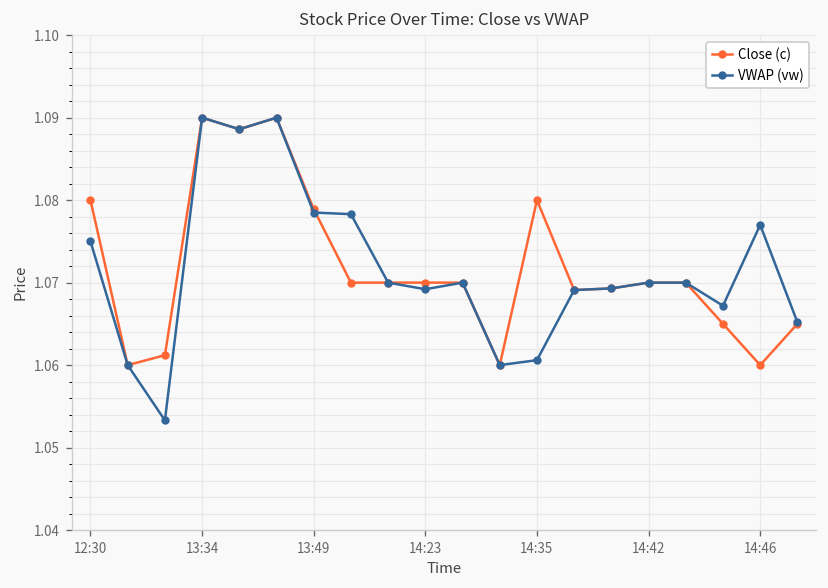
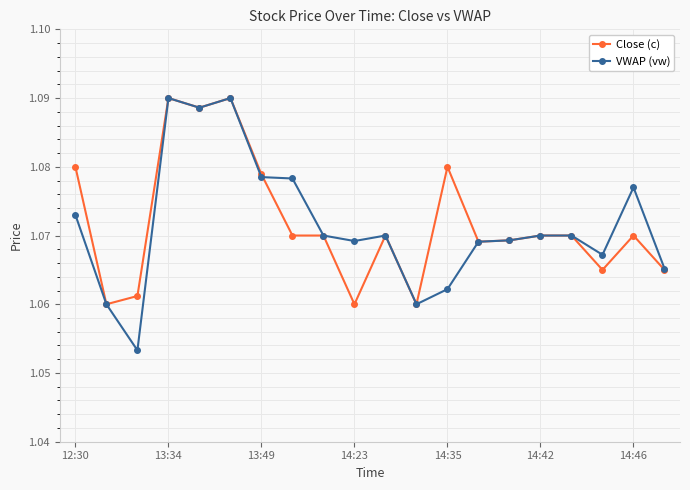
VWAP (vw), 12:30: 1.075 -> 1.073
Close (c), 14:23: 1.07 -> 1.06
VWAP (vw), 14:35: 1.061 -> 1.062
Close (c), 14:46: 1.06 -> 1.07
